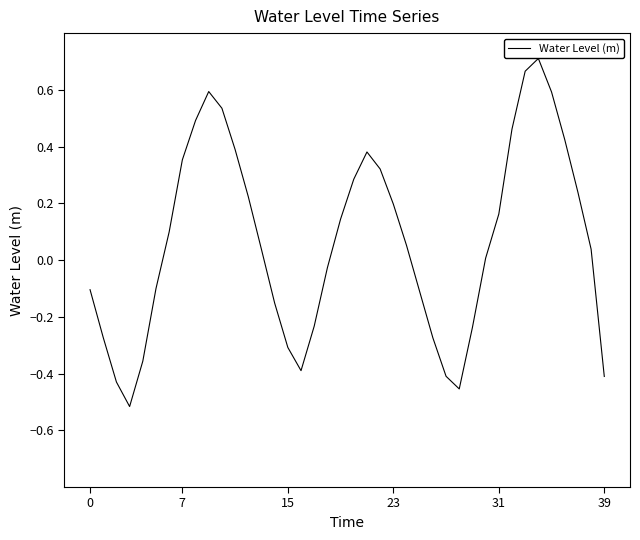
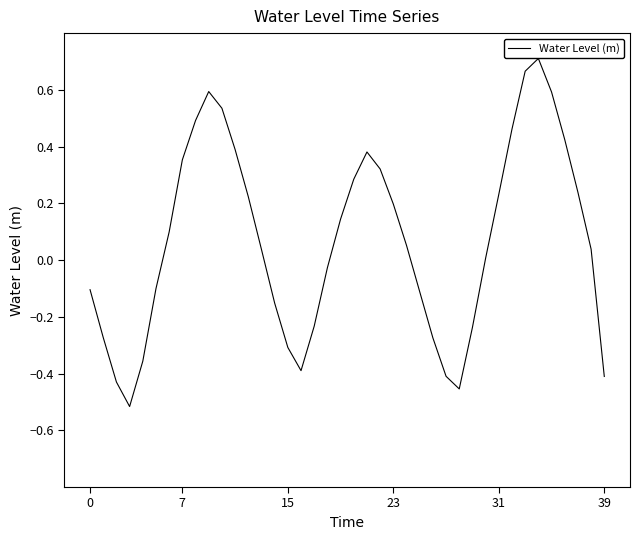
31: 0.16 -> 0.23
